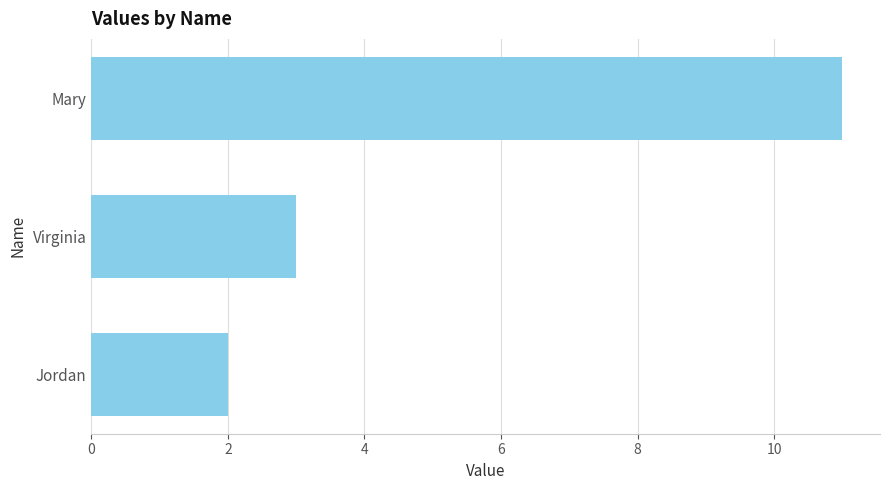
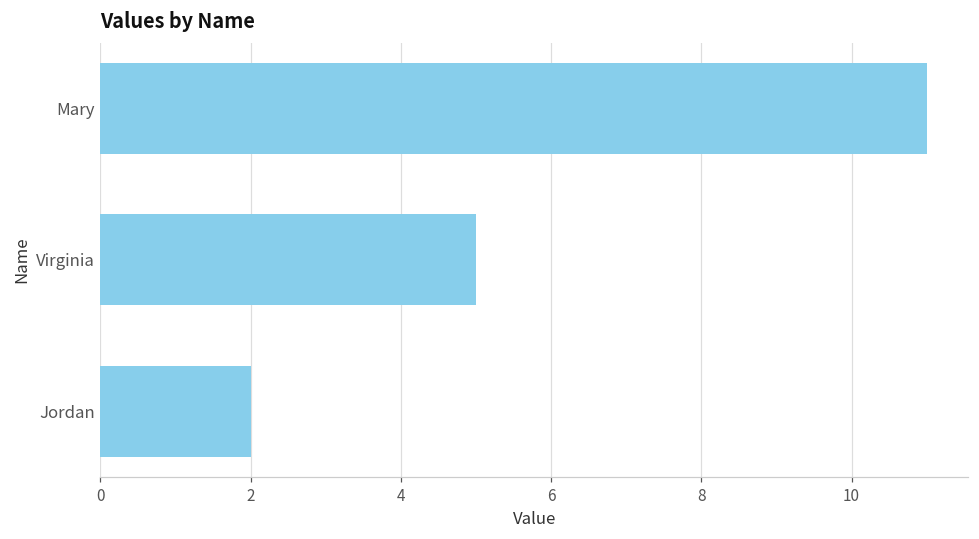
Virginia: 3 -> 5
